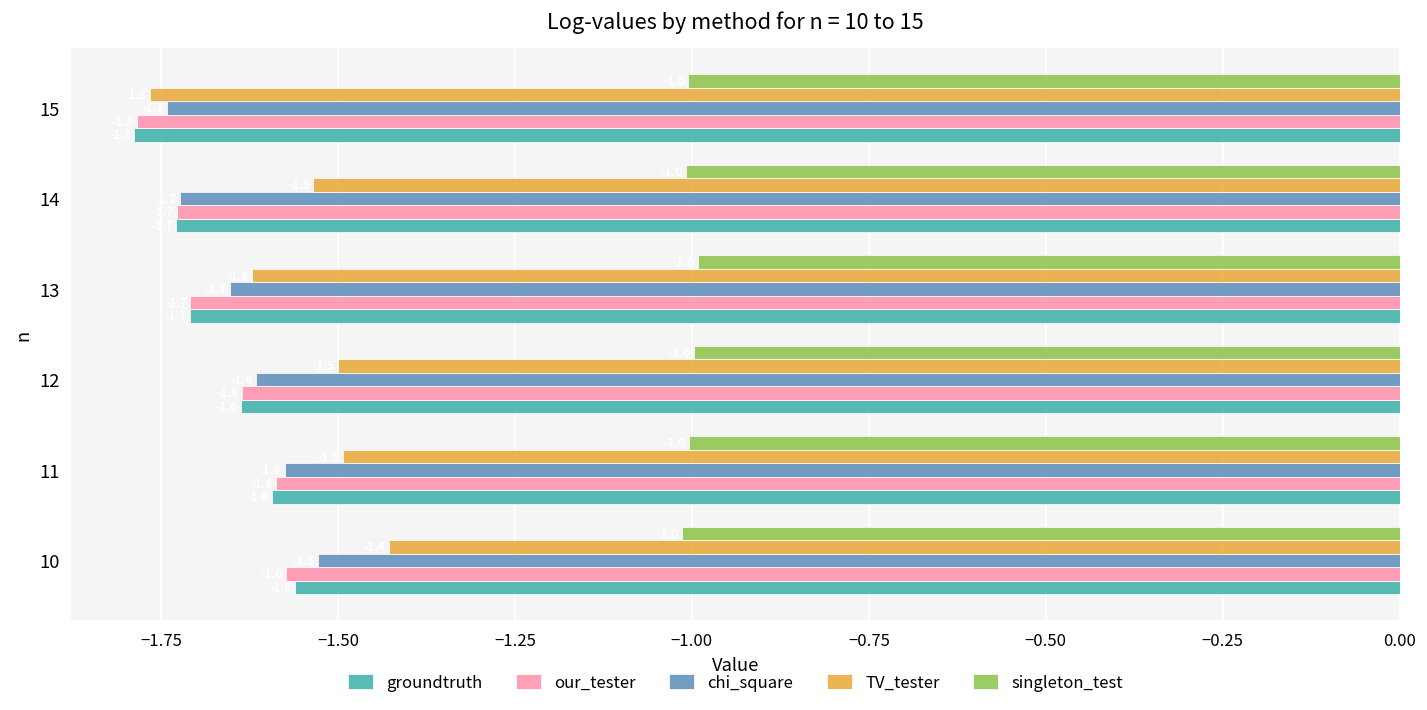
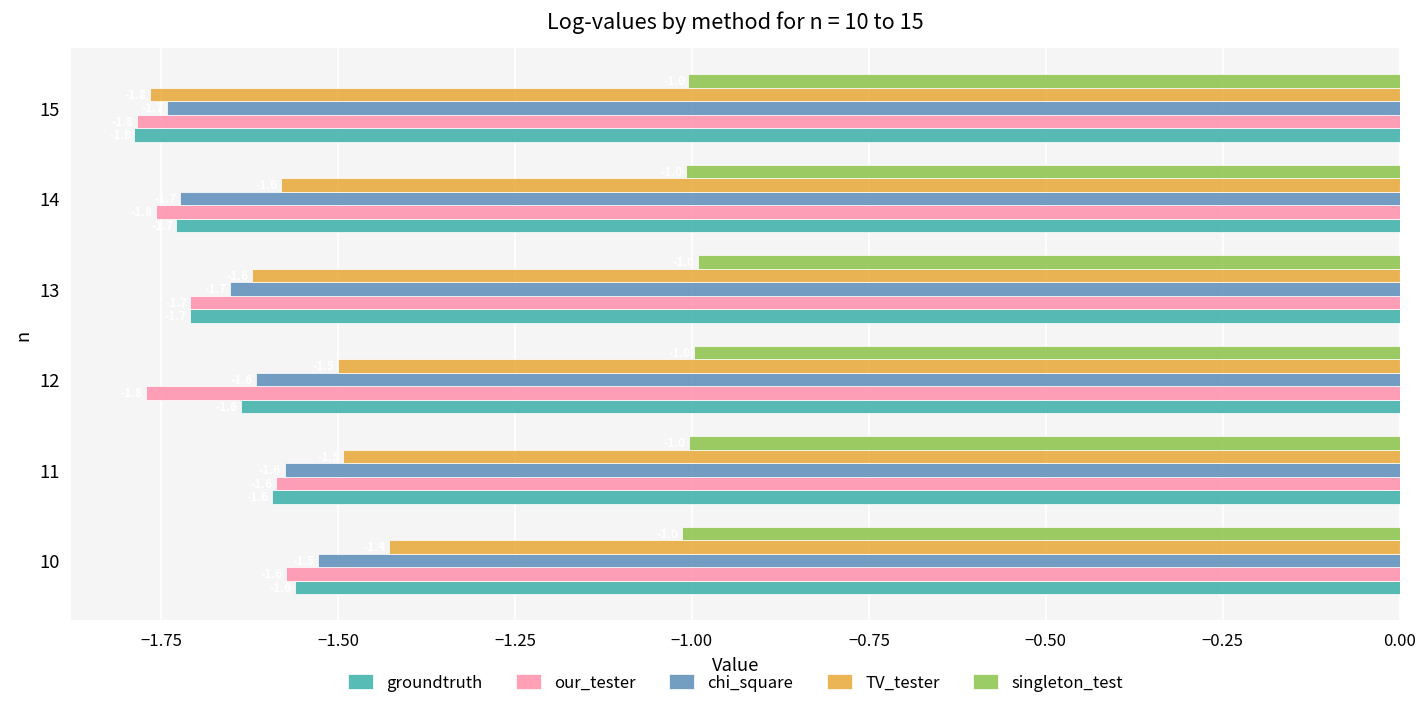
TV_tester, 14: -1.53 -> -1.58
our_tester, 14: -1.73 -> -1.76
our_tester, 12: -1.64 -> -1.77
